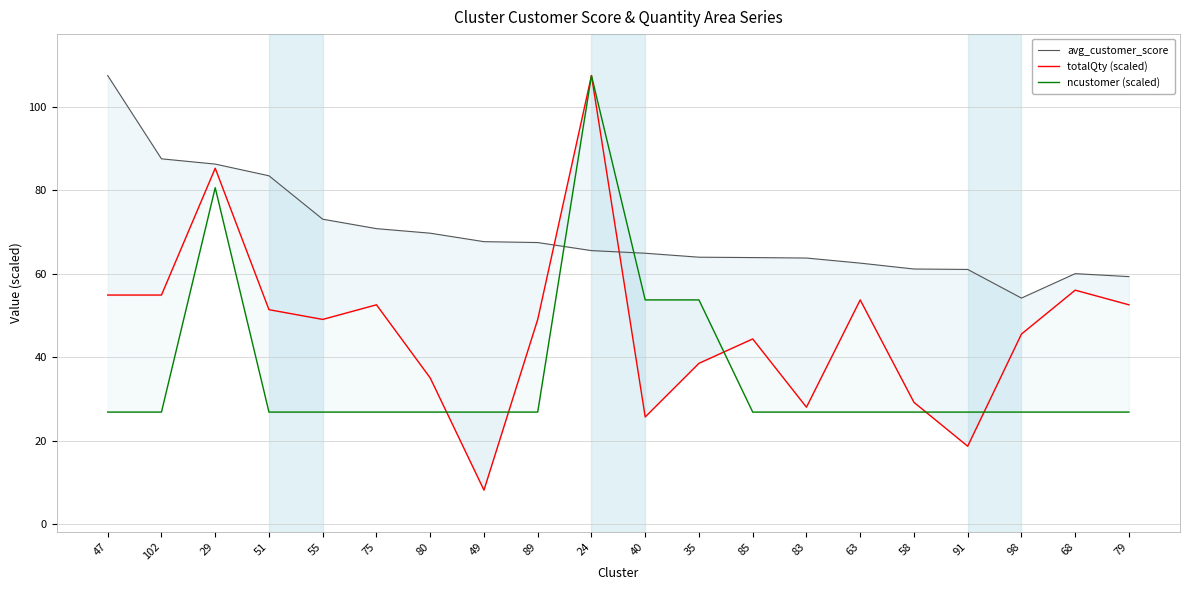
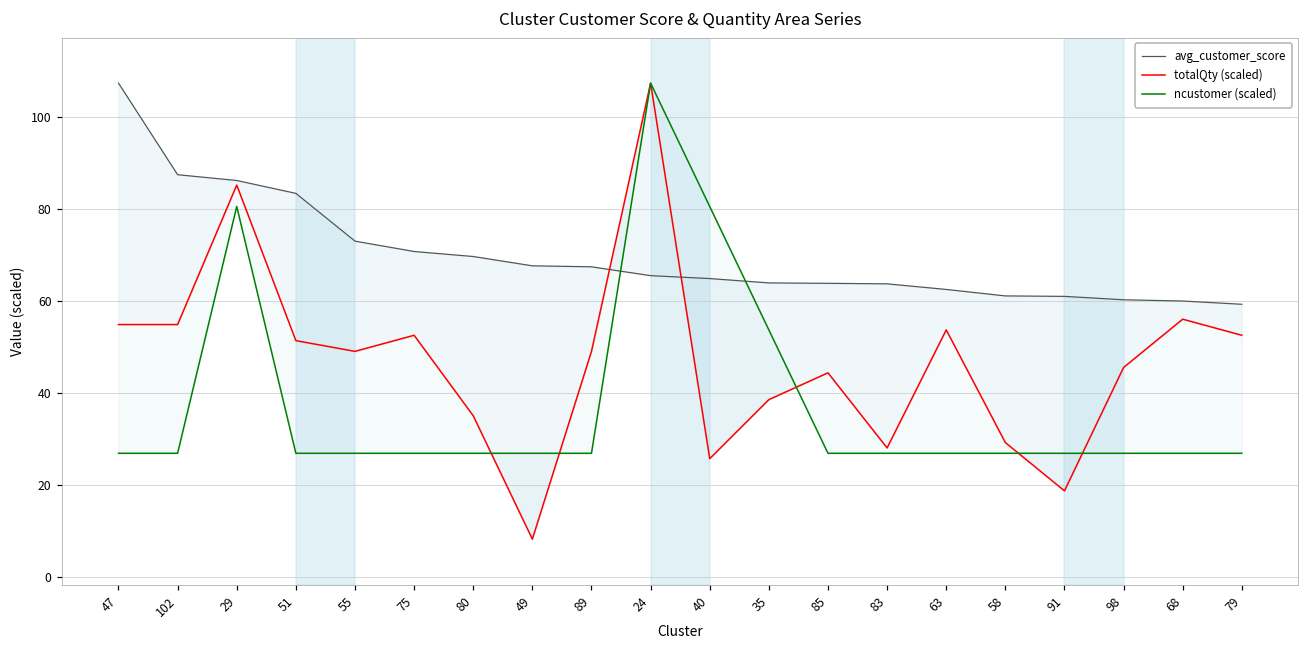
ncustomer (scaled), 40: 54 -> 81
avg_customer_score, 98: 54 -> 60
